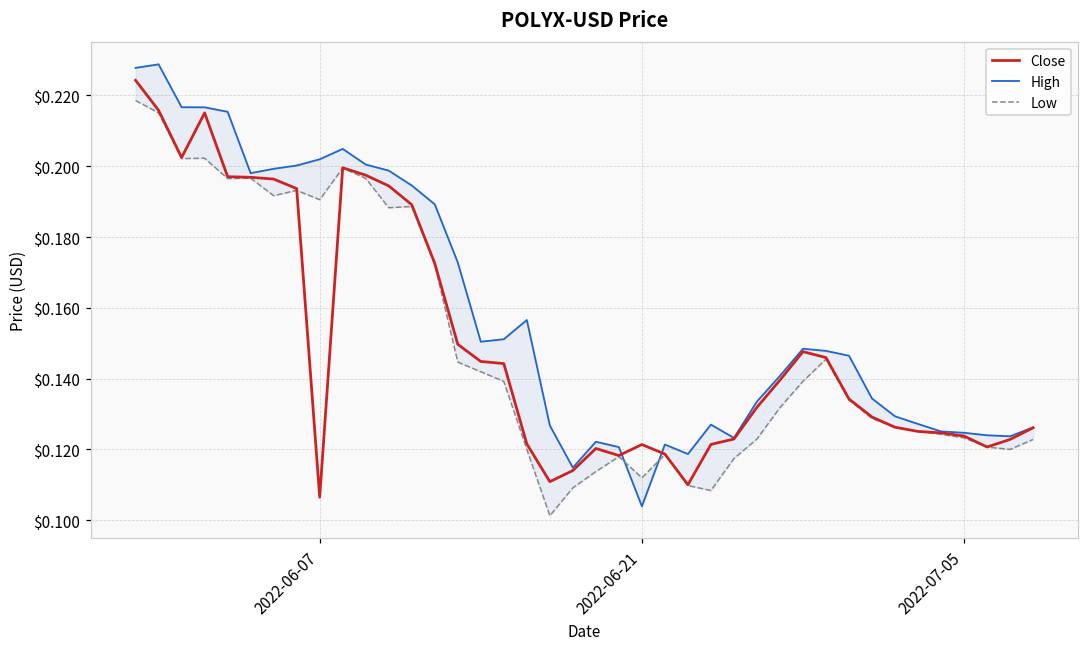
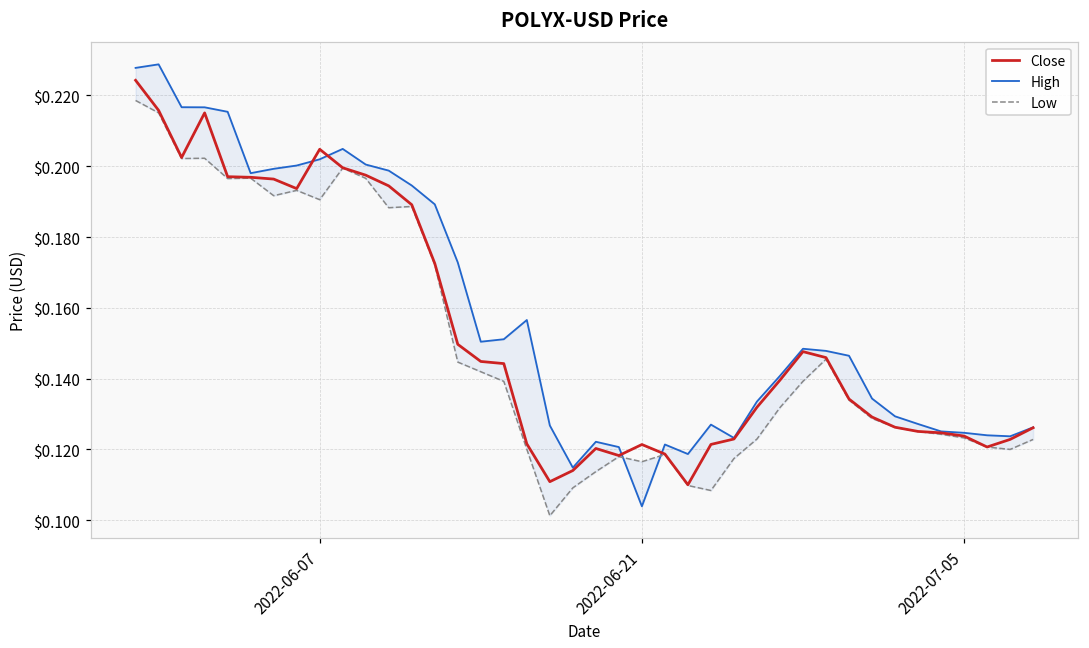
Close, 2022-06-07: $0.107 -> $0.205
Low, 2022-06-21: $0.112 -> $0.117
